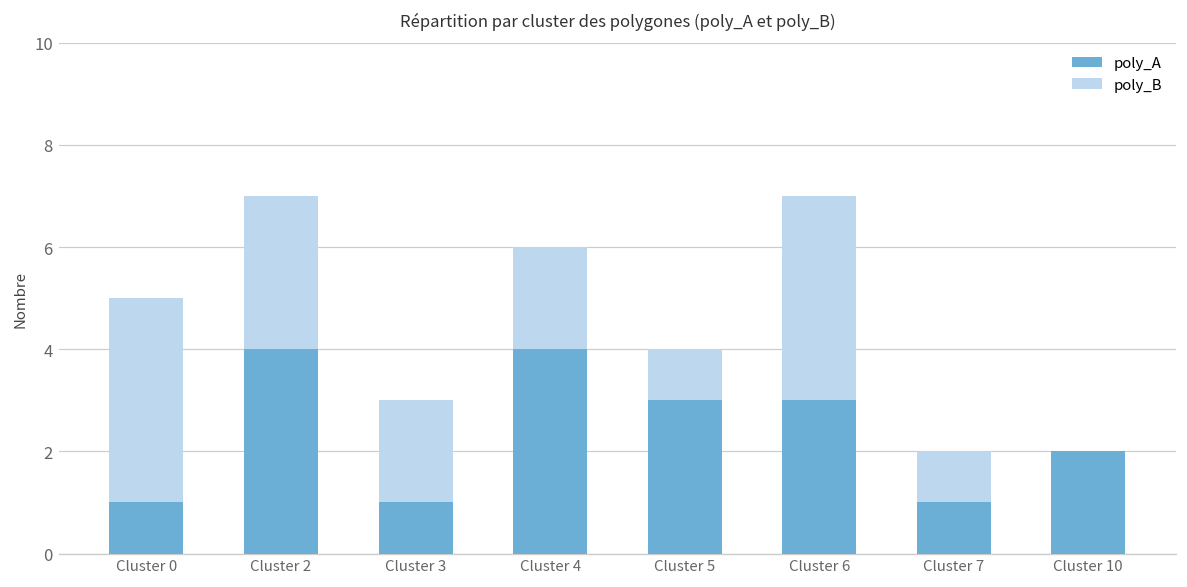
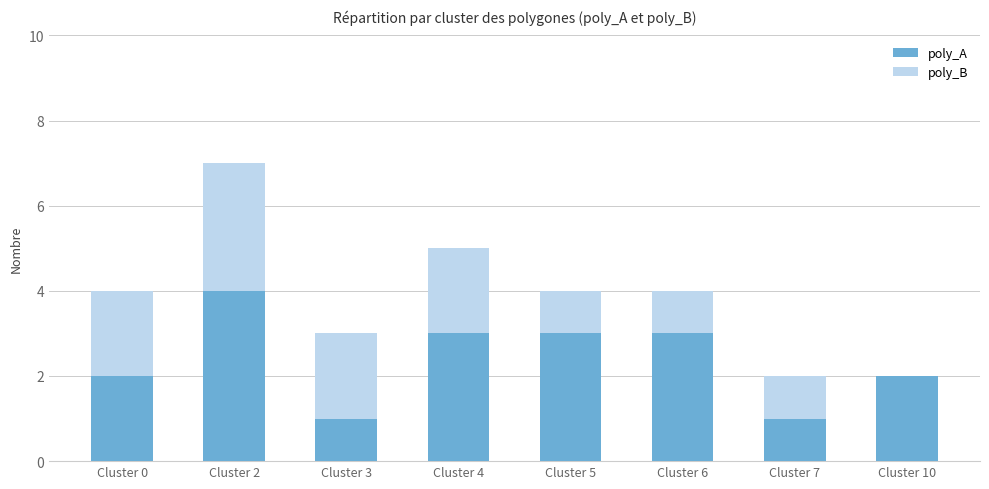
poly_A, Cluster 0: 1 -> 2
poly_B, Cluster 0: 4 -> 2
poly_A, Cluster 4: 4 -> 3
poly_B, Cluster 6: 4 -> 1
